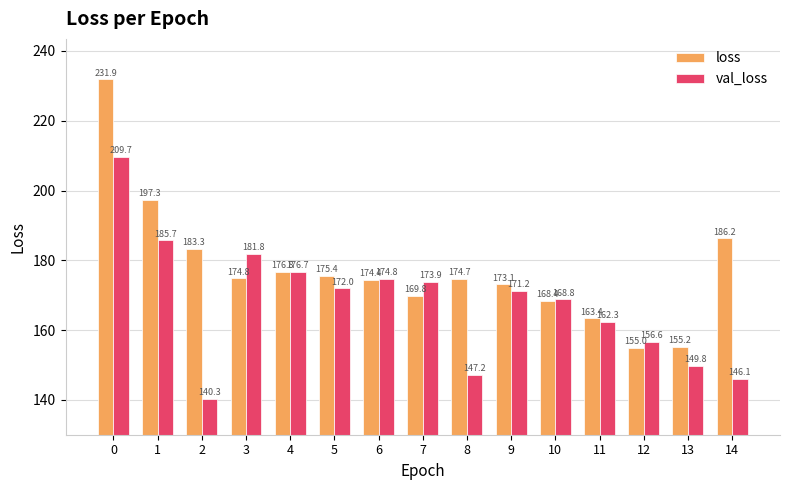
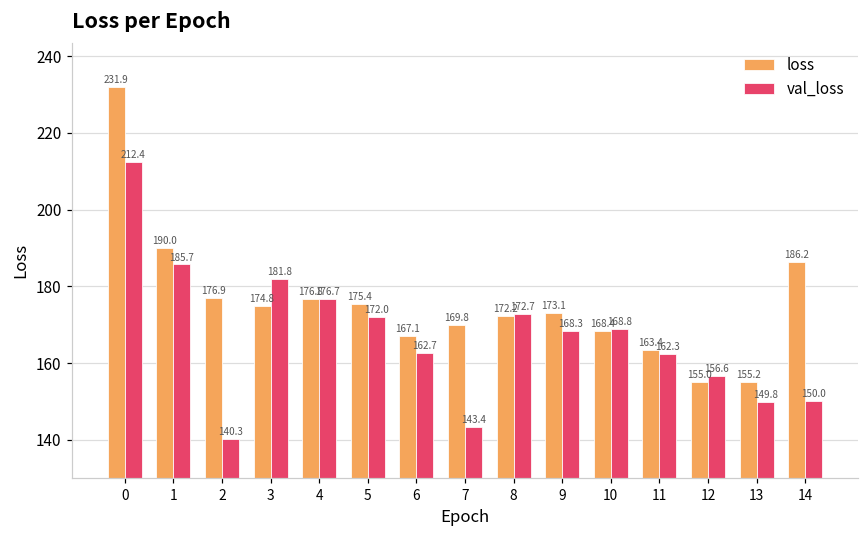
val_loss, 0: 209.7 -> 212.4
loss, 1: 197.3 -> 190.0
loss, 2: 183.3 -> 176.9
loss, 6: 174.4 -> 167.1
val_loss, 6: 174.8 -> 162.7
val_loss, 7: 173.9 -> 143.4
loss, 8: 174.7 -> 172.2
val_loss, 8: 147.2 -> 172.7
val_loss, 9: 171.2 -> 168.3
val_loss, 14: 146.1 -> 150.0
